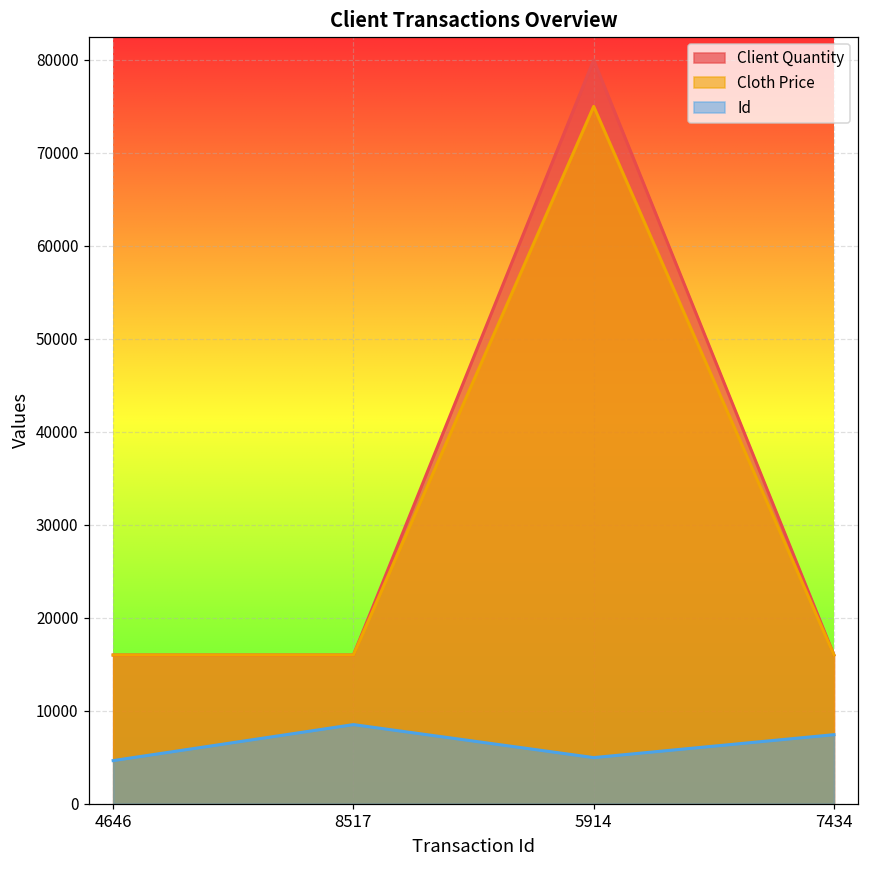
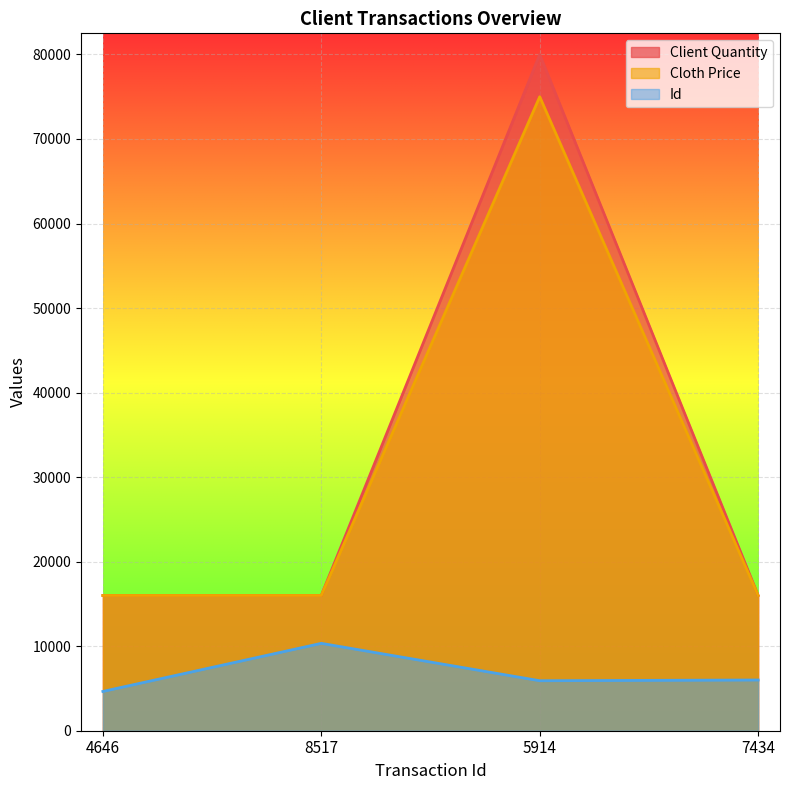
Id, 8517: 9000 -> 10000
Id, 5914: 5000 -> 6000
Id, 7434: 7000 -> 6000
